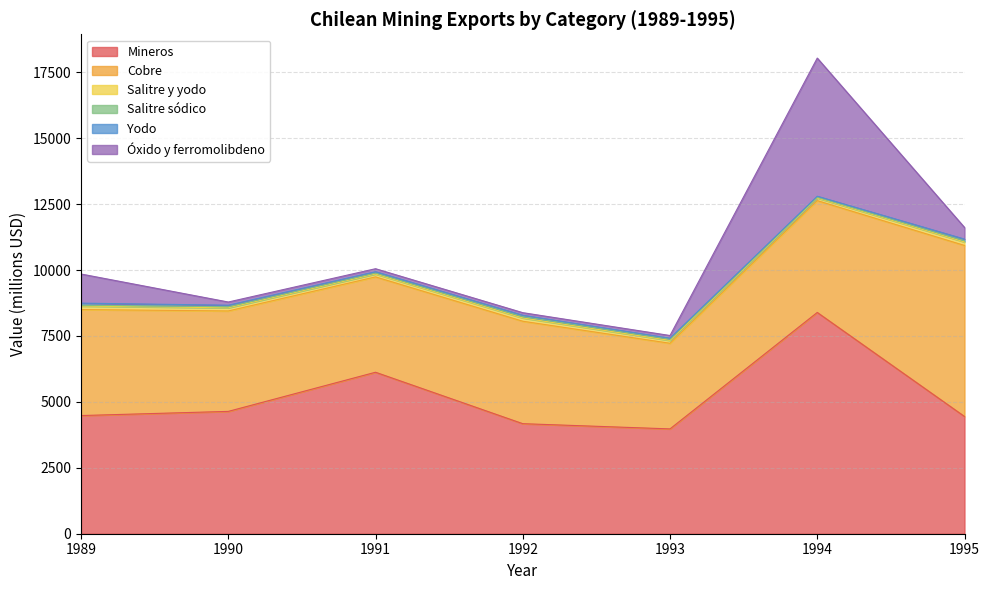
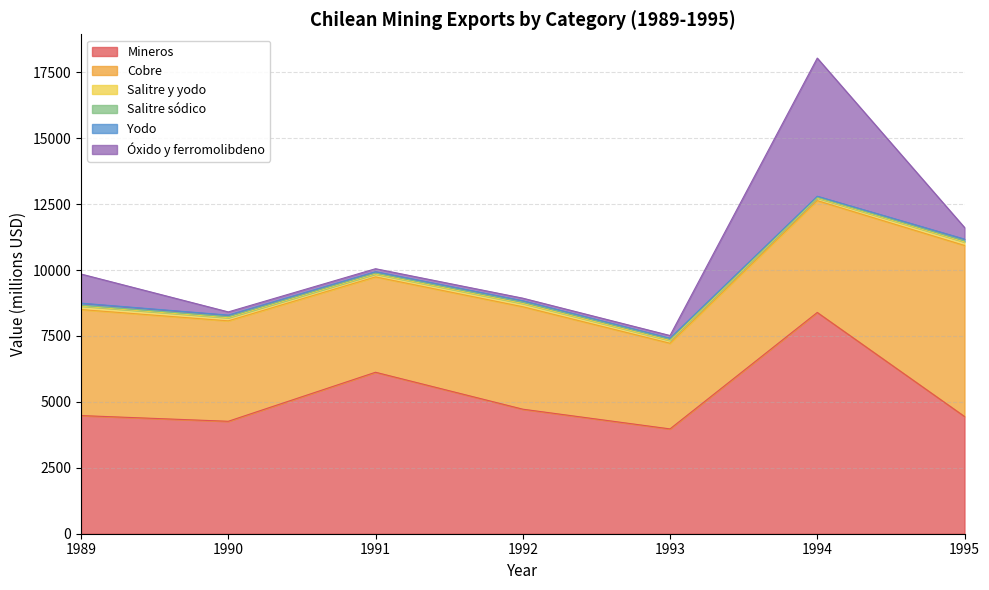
Mineros, 1990: 4600 -> 4300
Mineros, 1992: 4200 -> 4700
